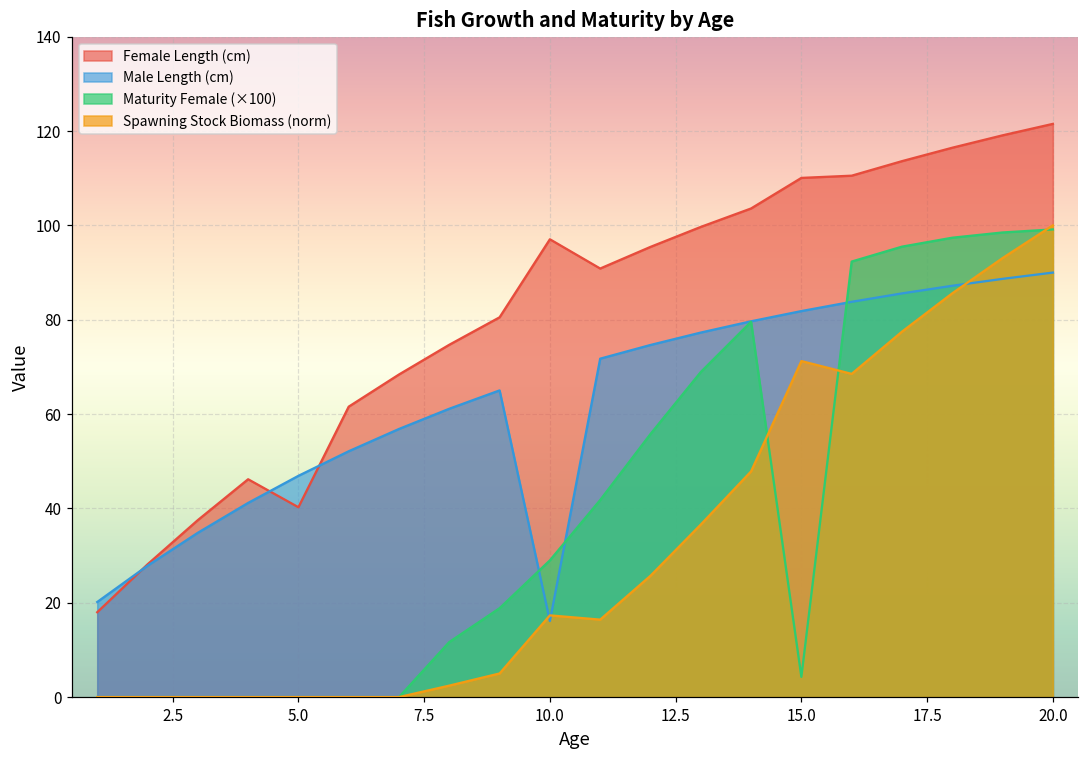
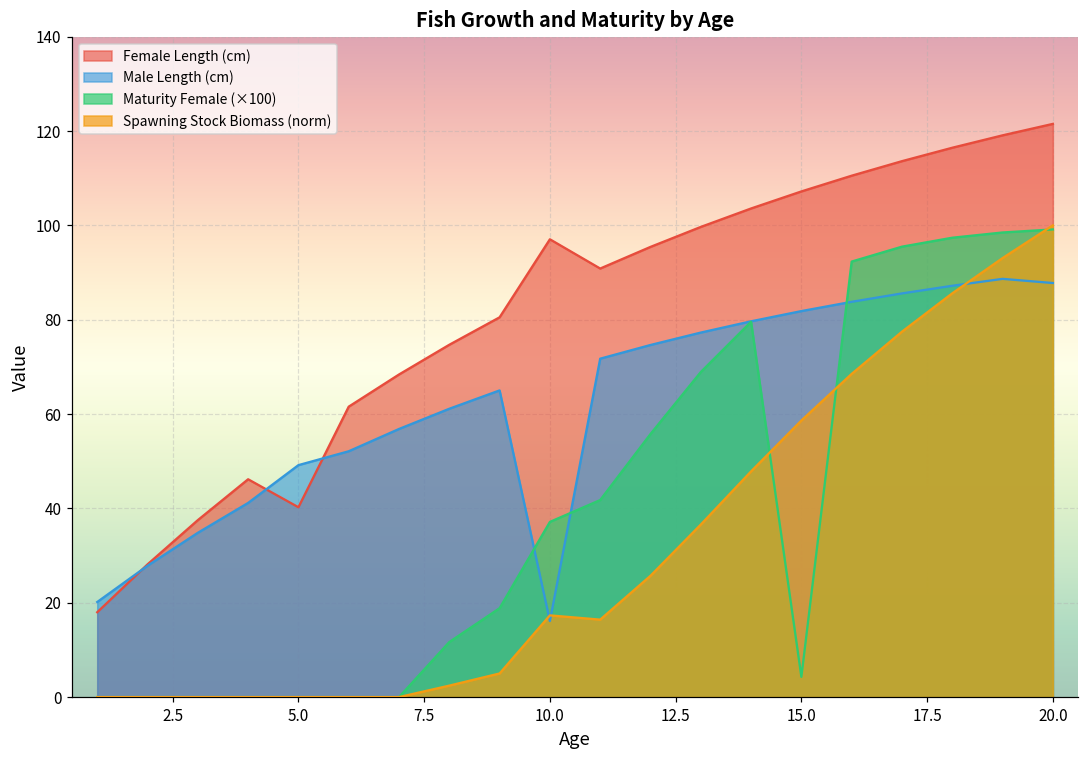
Male Length (cm), 5.0: 47 -> 49
Maturity Female (×100), 10.0: 29 -> 37
Female Length (cm), 15.0: 110 -> 107
Spawning Stock Biomass (norm), 15.0: 71 -> 59
Male Length (cm), 20.0: 90 -> 88
